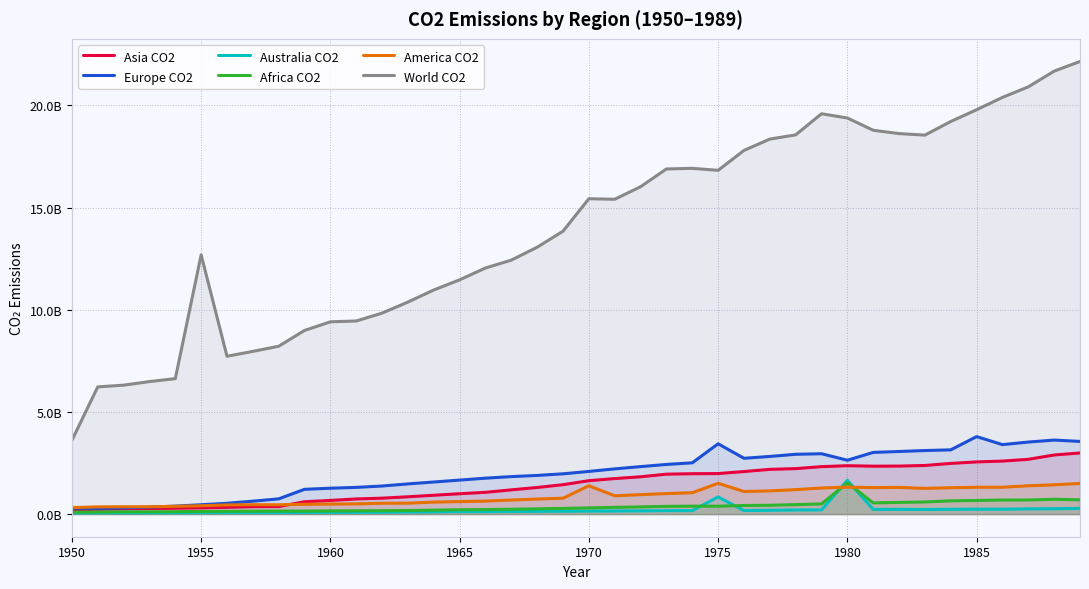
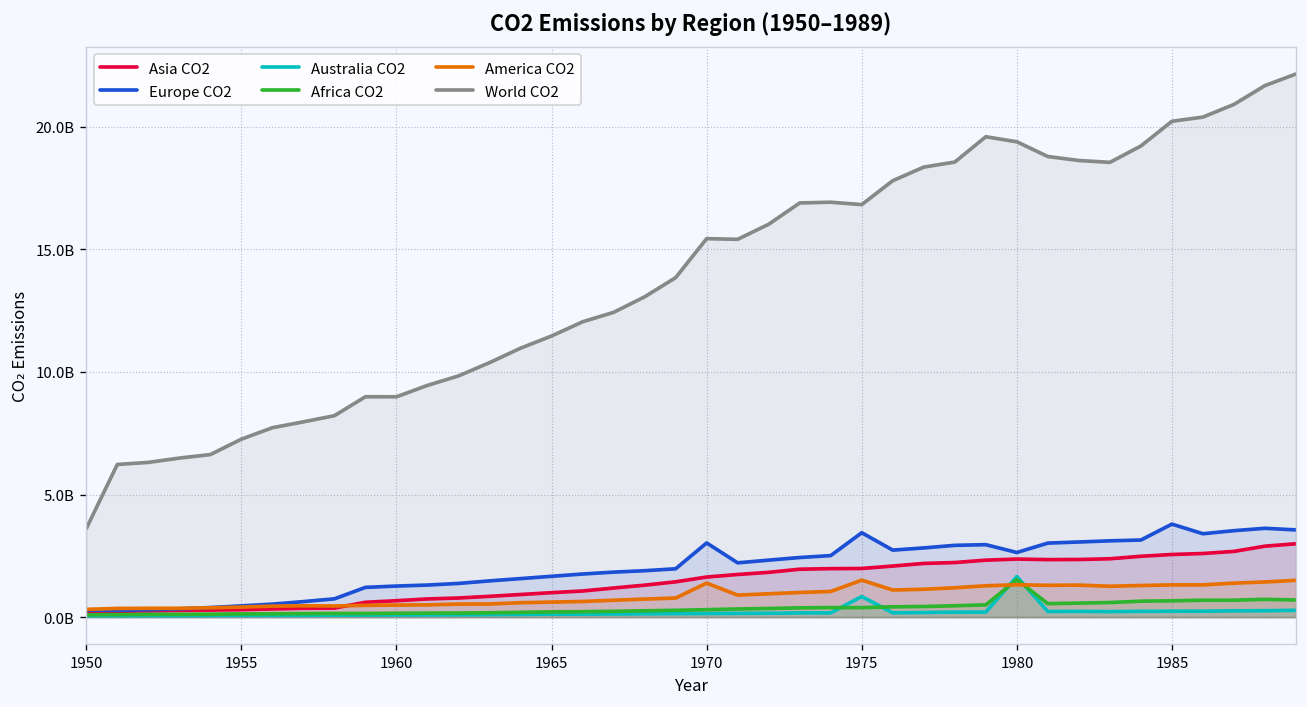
World CO2, 1955: 12700000000 -> 7300000000
World CO2, 1960: 9400000000 -> 9000000000
Europe CO2, 1970: 2100000000 -> 3000000000
World CO2, 1985: 19800000000 -> 20200000000
